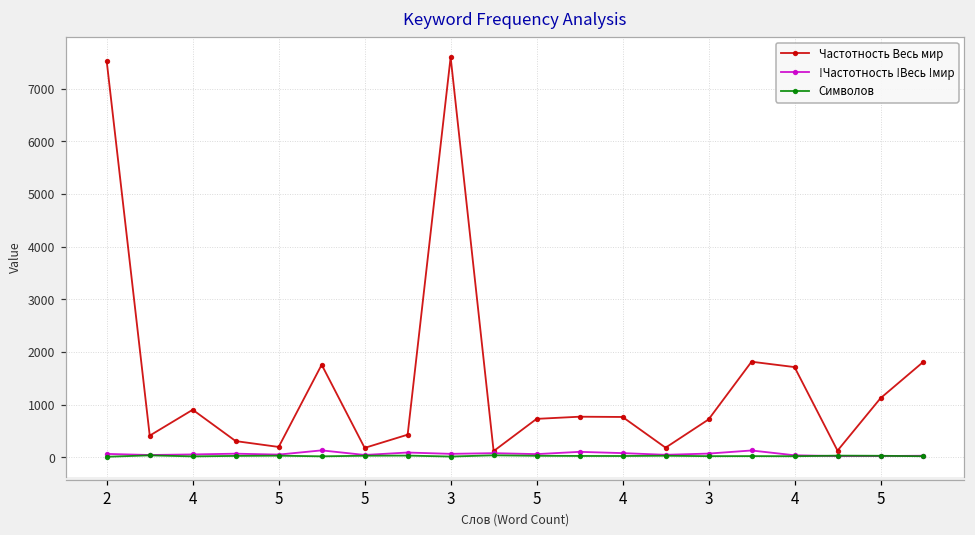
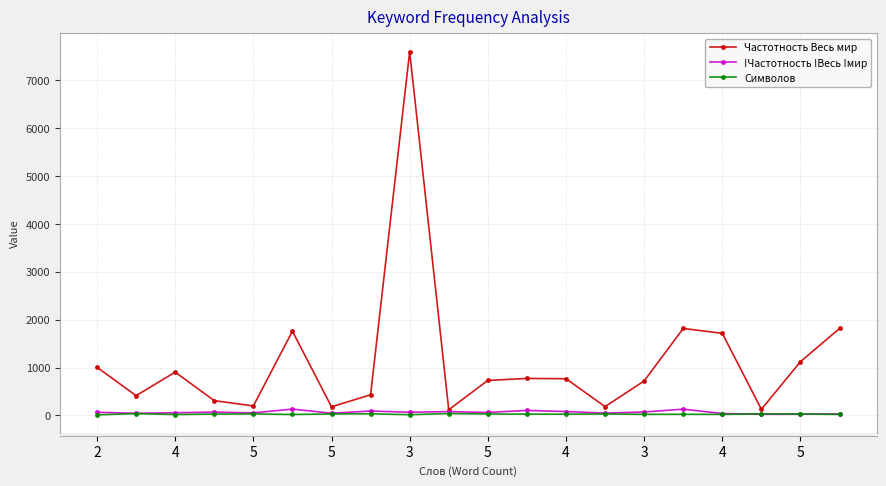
Частотность Весь мир, 2: 7500 -> 1000
